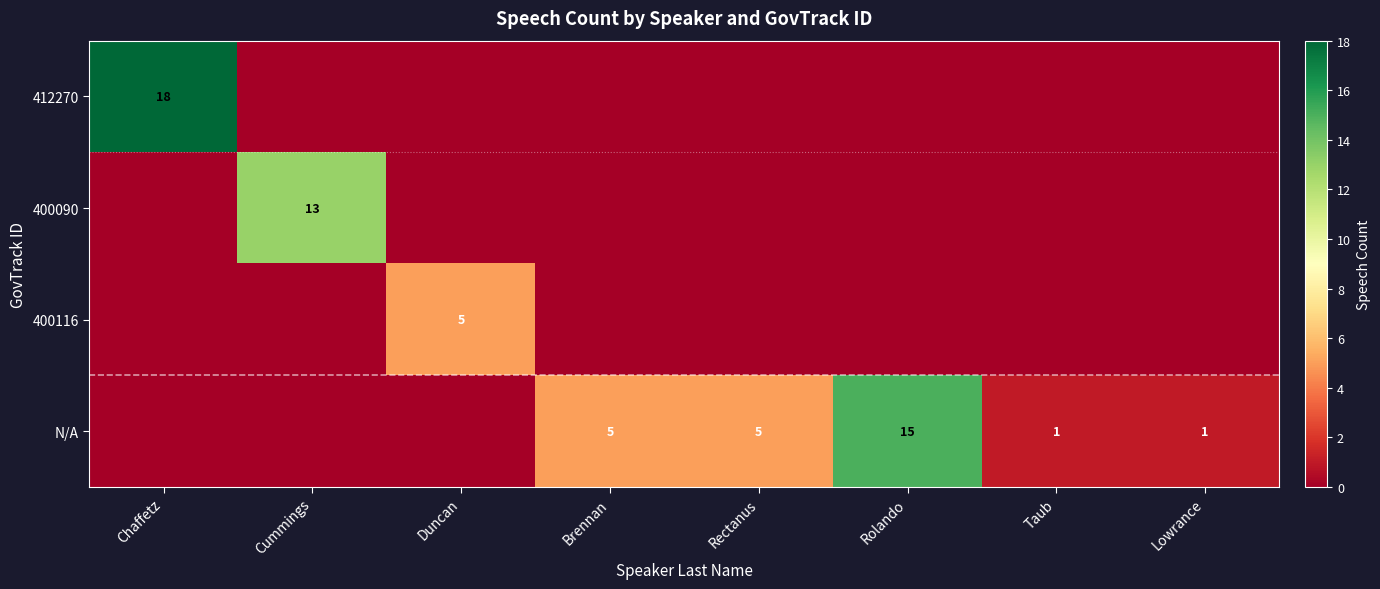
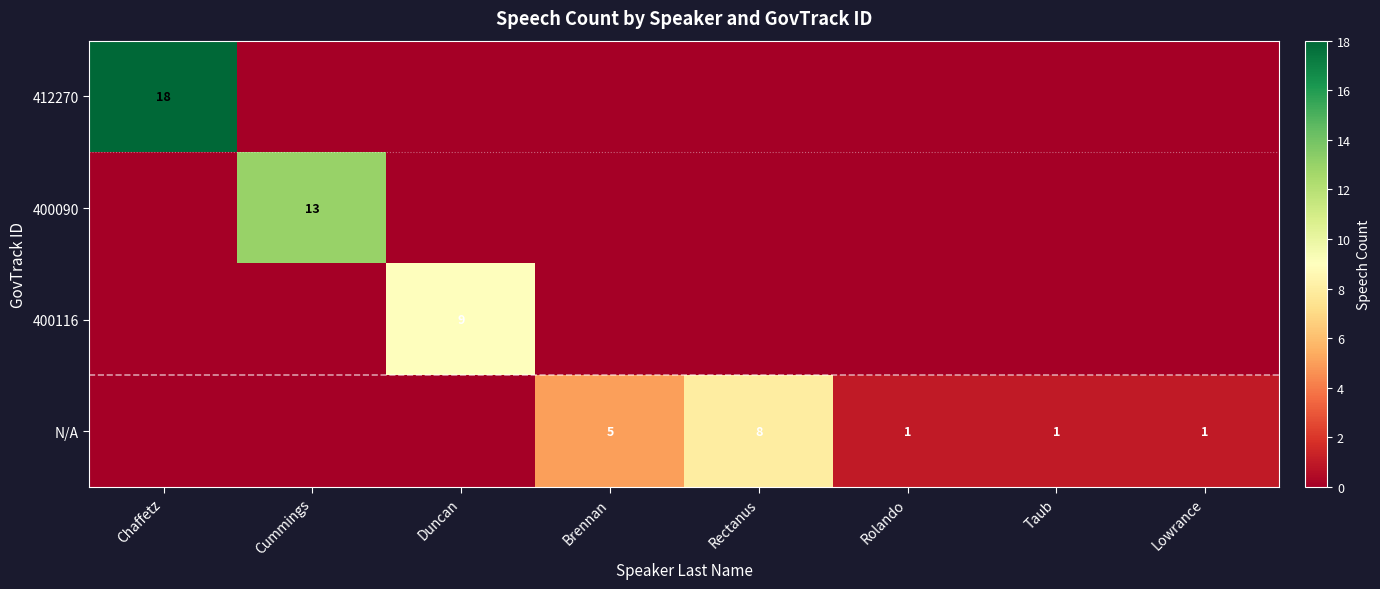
400116, Duncan: 5 -> 9
N/A, Rectanus: 5 -> 8
N/A, Rolando: 15 -> 1
